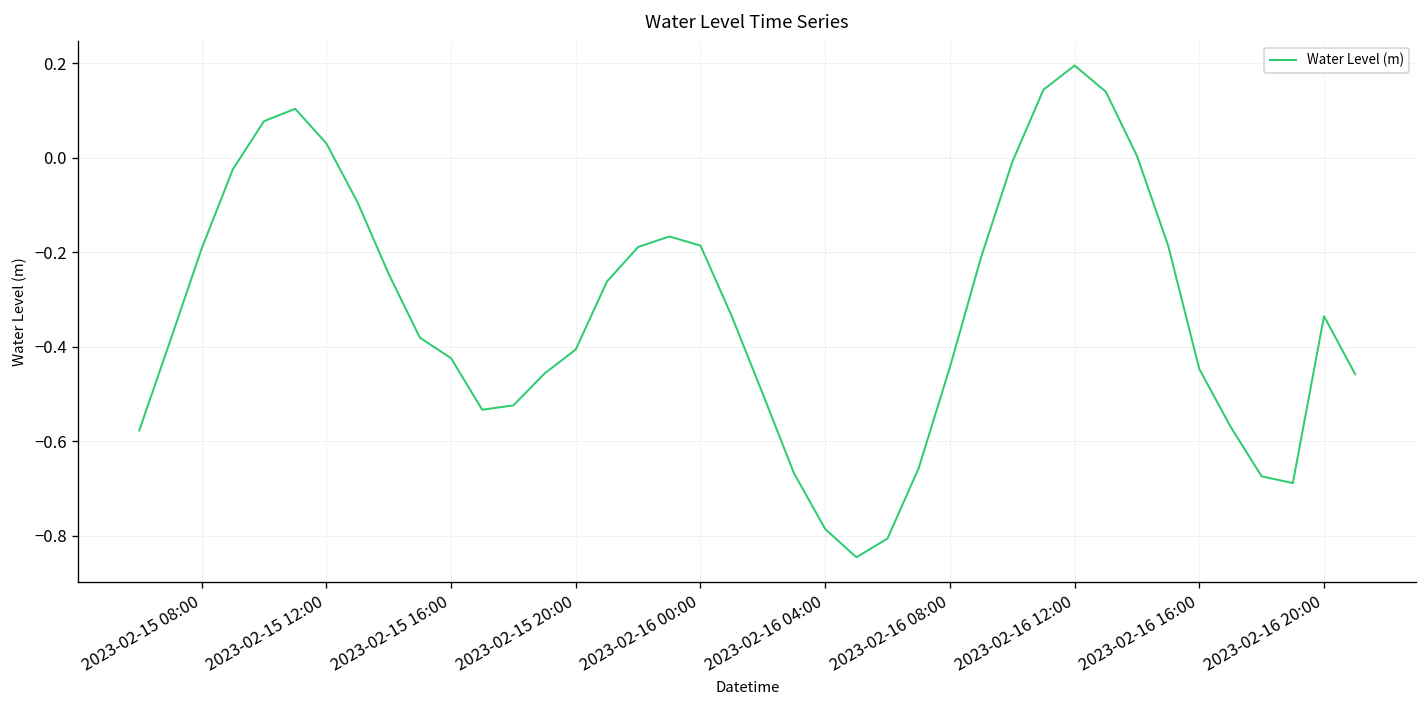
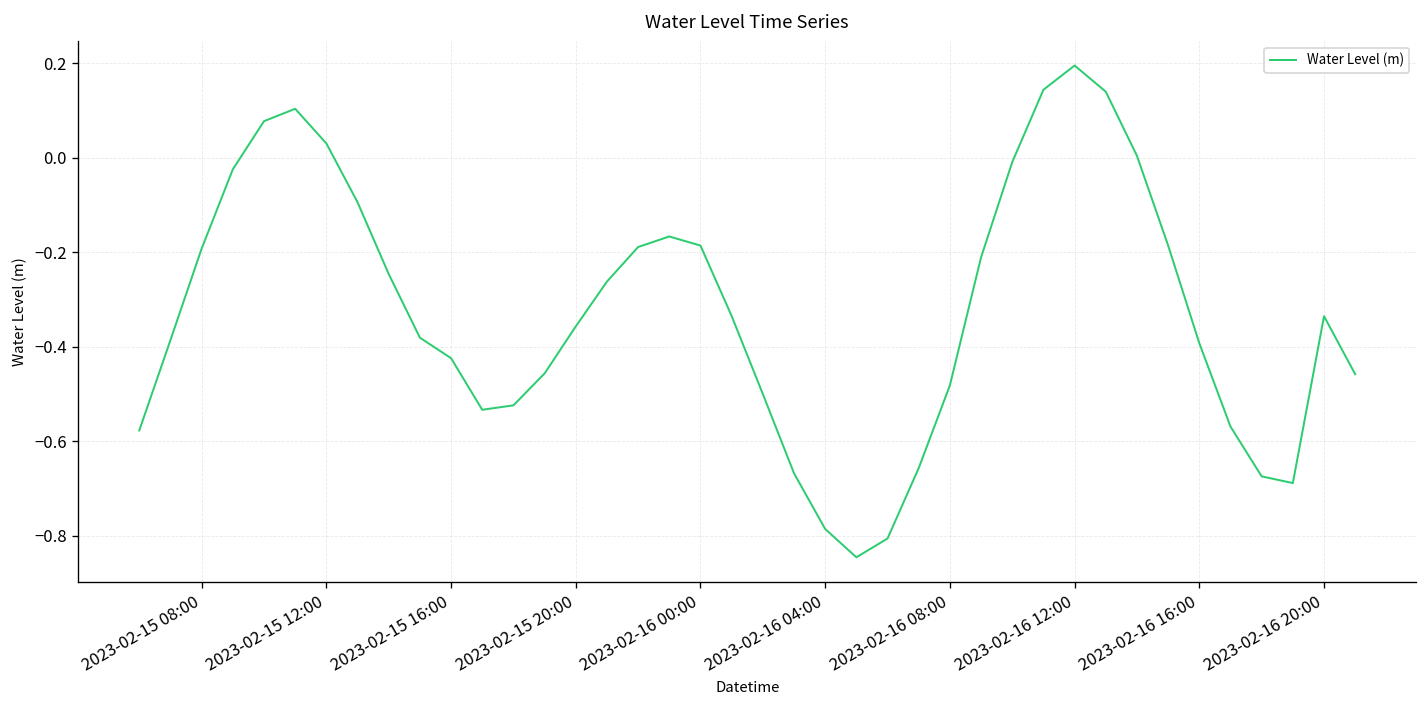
2023-02-15 20:00: -0.41 -> -0.36
2023-02-16 08:00: -0.44 -> -0.48
2023-02-16 16:00: -0.45 -> -0.39
